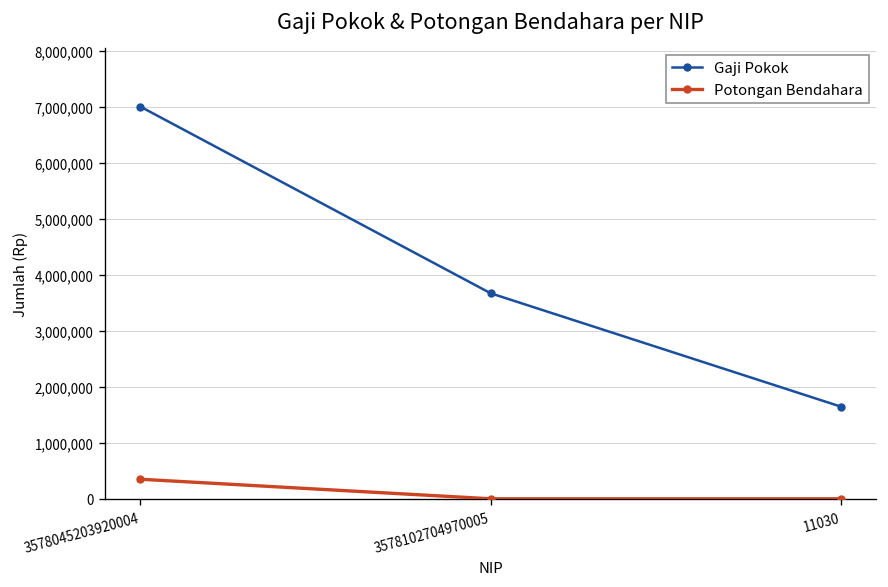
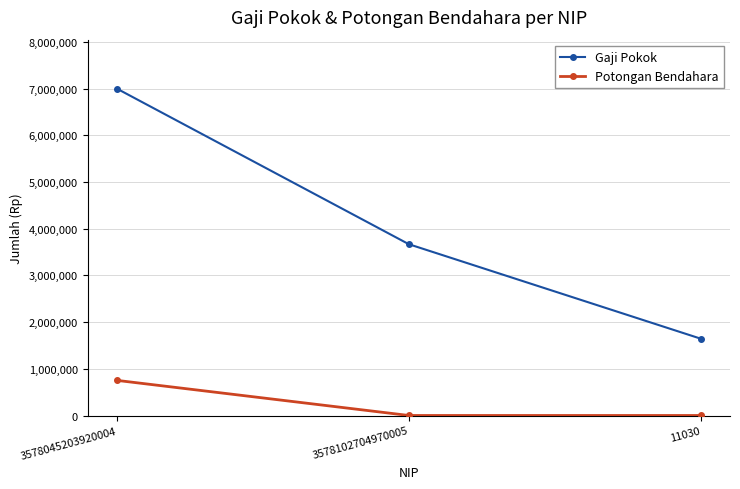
Potongan Bendahara, 3578045203920004: 400,000 -> 800,000
